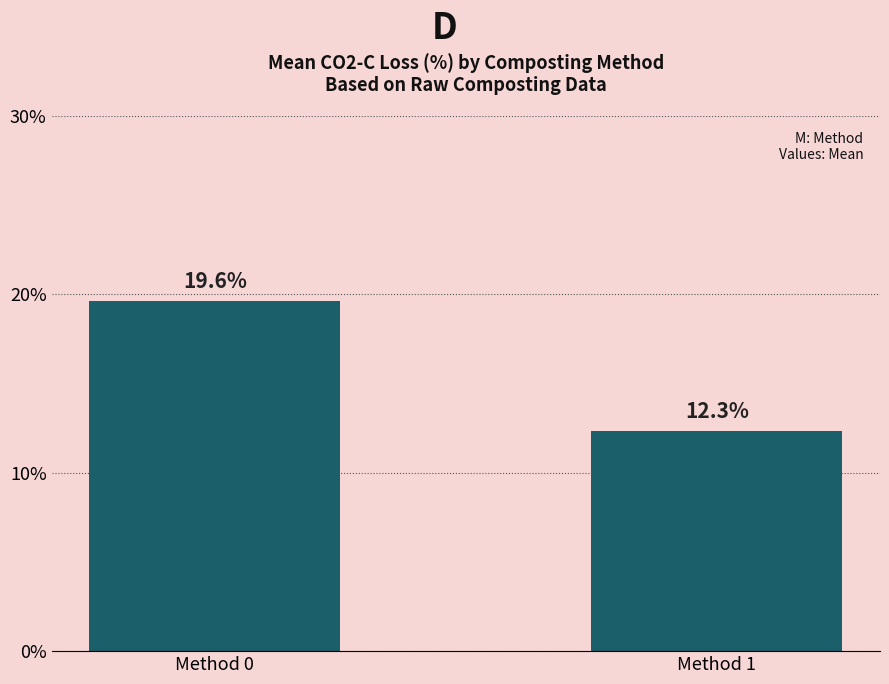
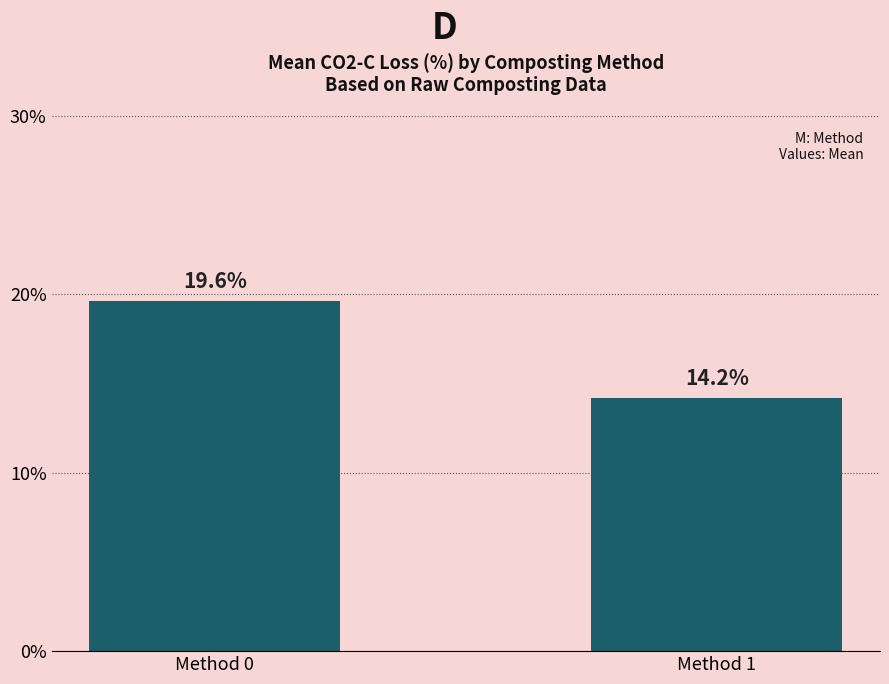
Method 1: 12.3% -> 14.2%
